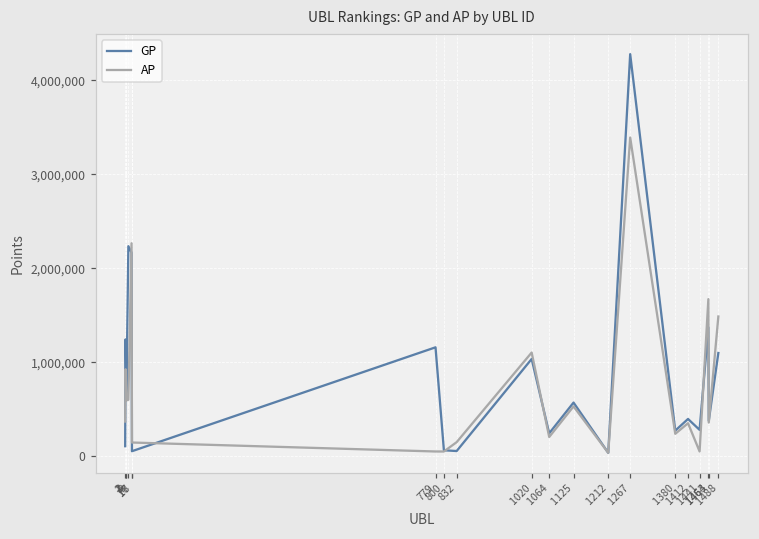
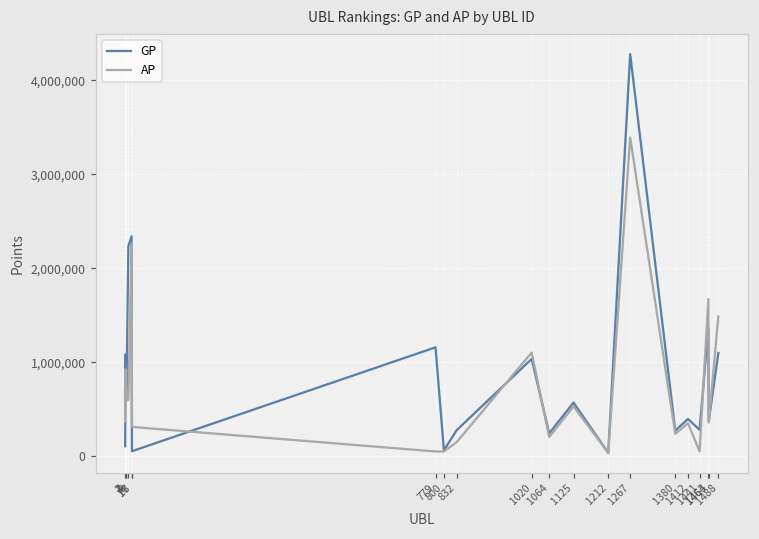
GP, 2: 1,200,000 -> 1,100,000
GP, 17: 2,200,000 -> 2,300,000
AP, 18: 100,000 -> 300,000
GP, 832: 100,000 -> 300,000
